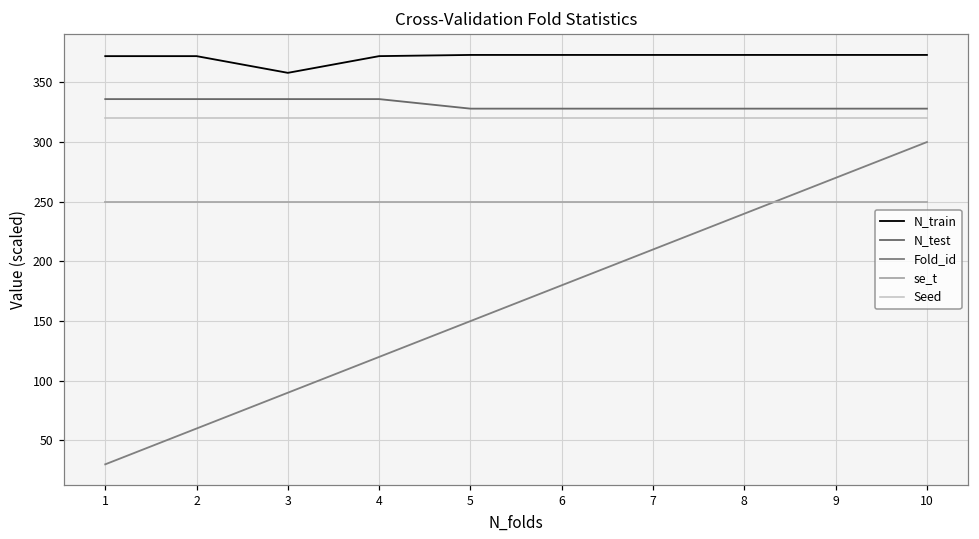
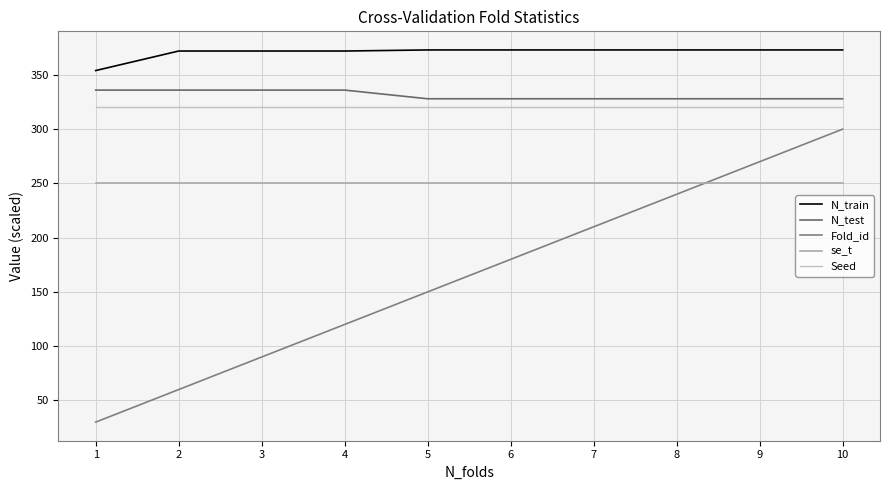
N_train, 1: 372 -> 354
N_train, 3: 358 -> 372
